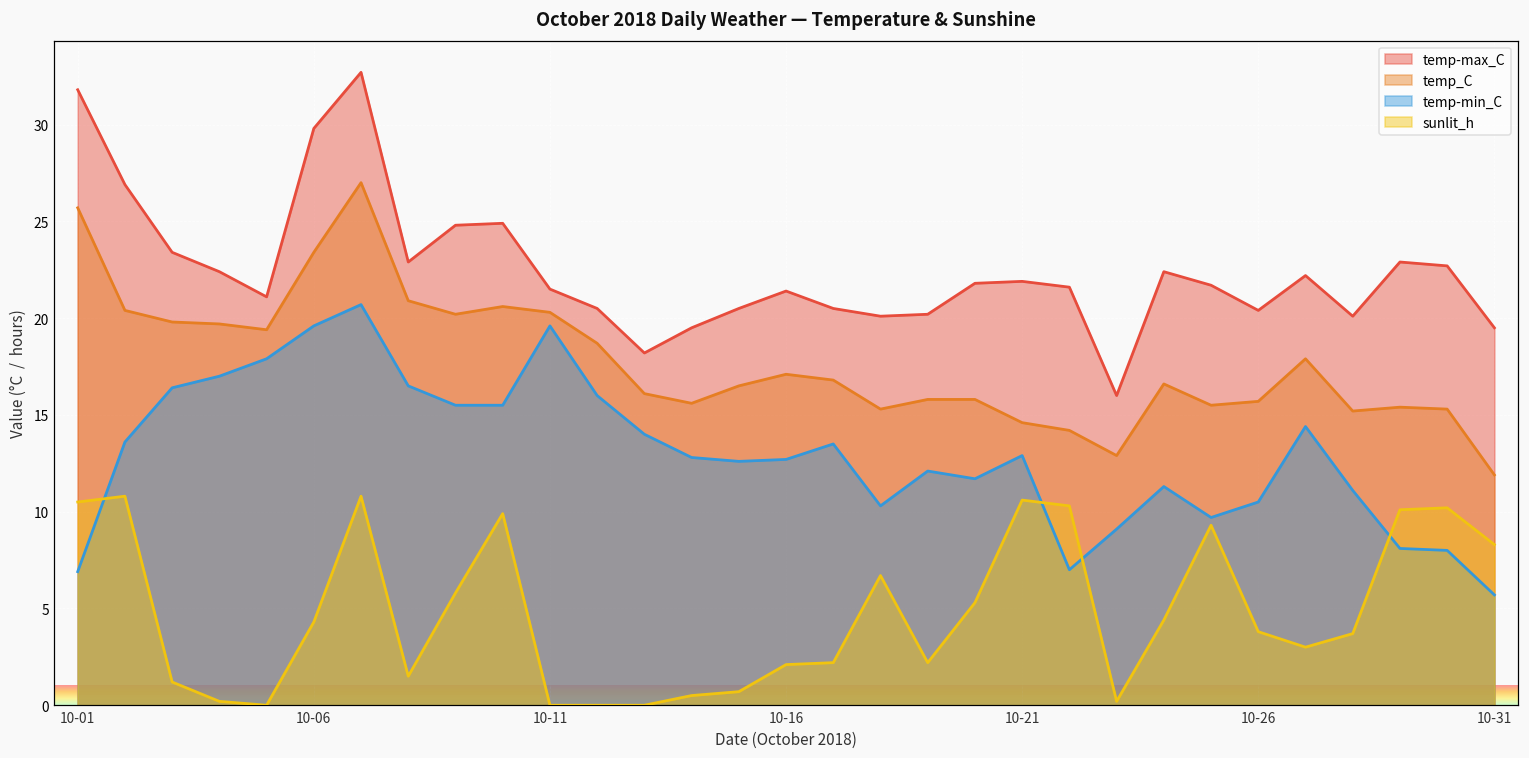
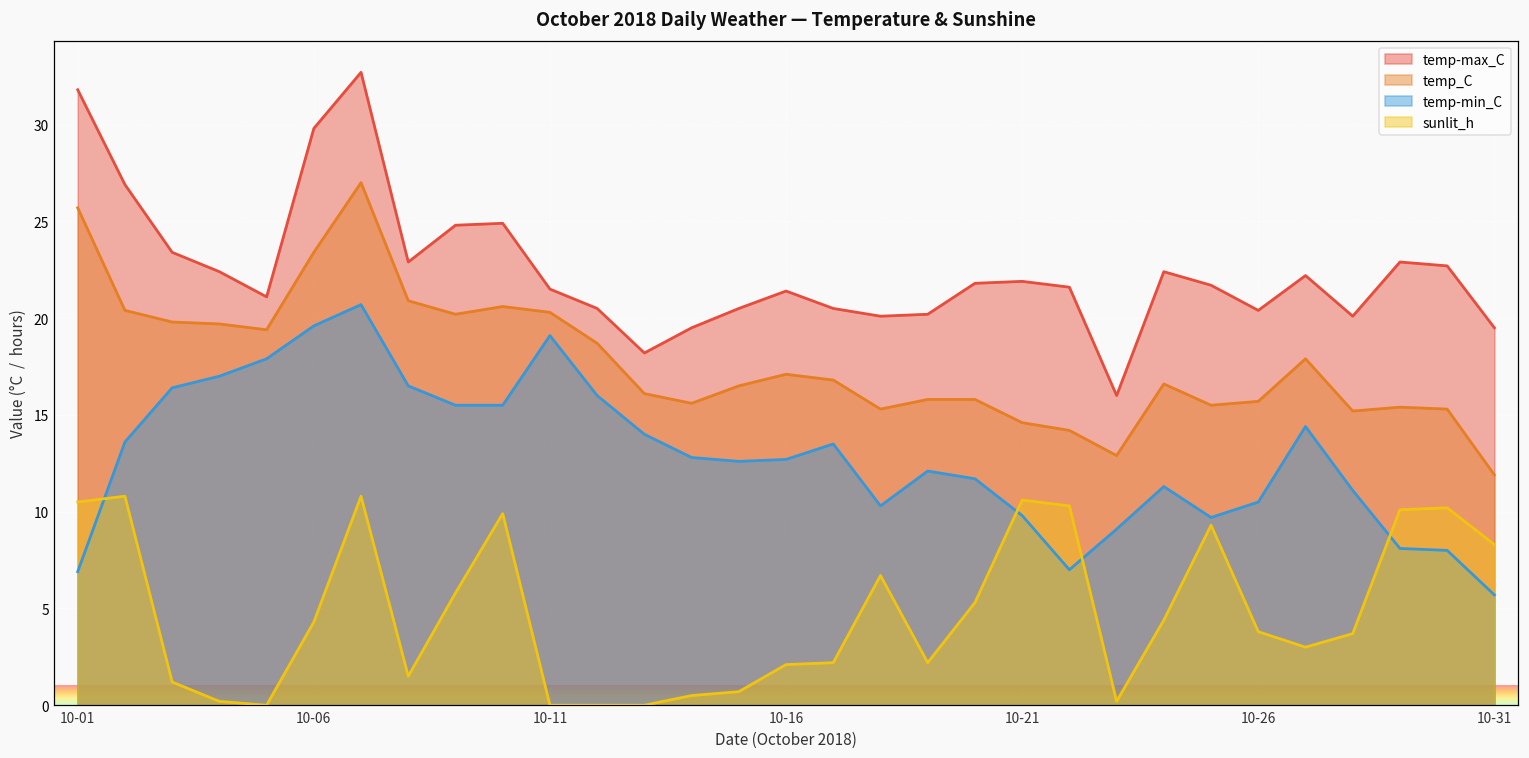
temp-min_C, 10-11: 19.6 -> 19.1
temp-min_C, 10-21: 12.9 -> 9.8
